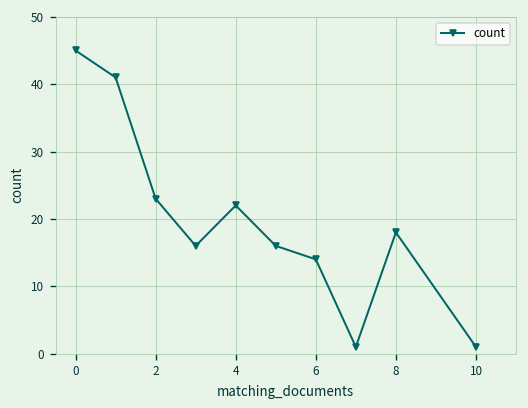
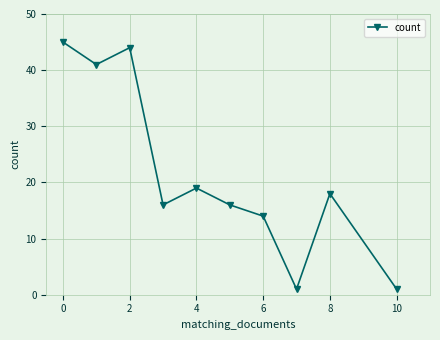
2: 23 -> 44
4: 22 -> 19
